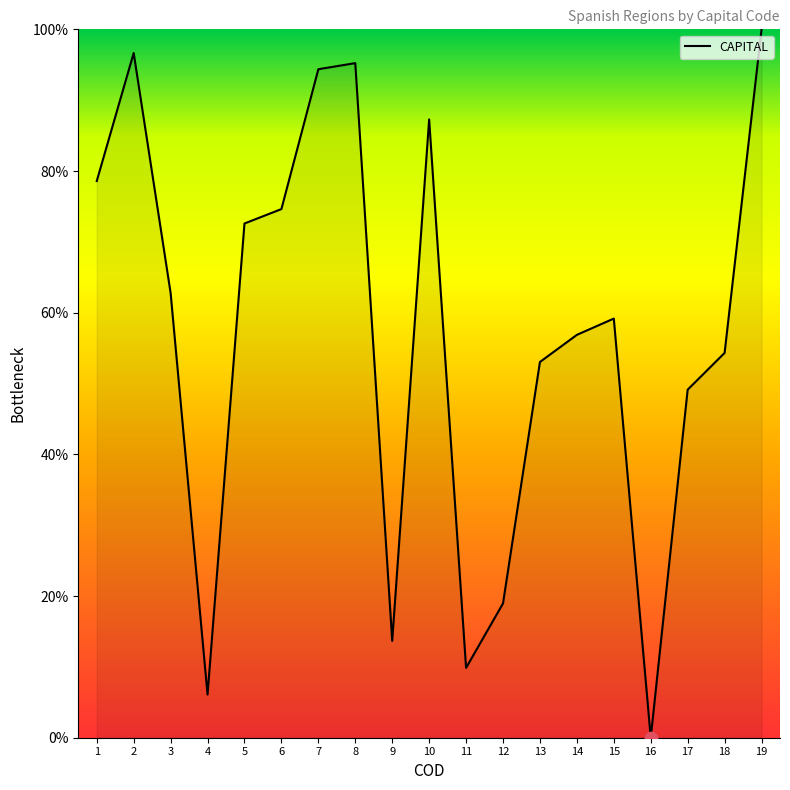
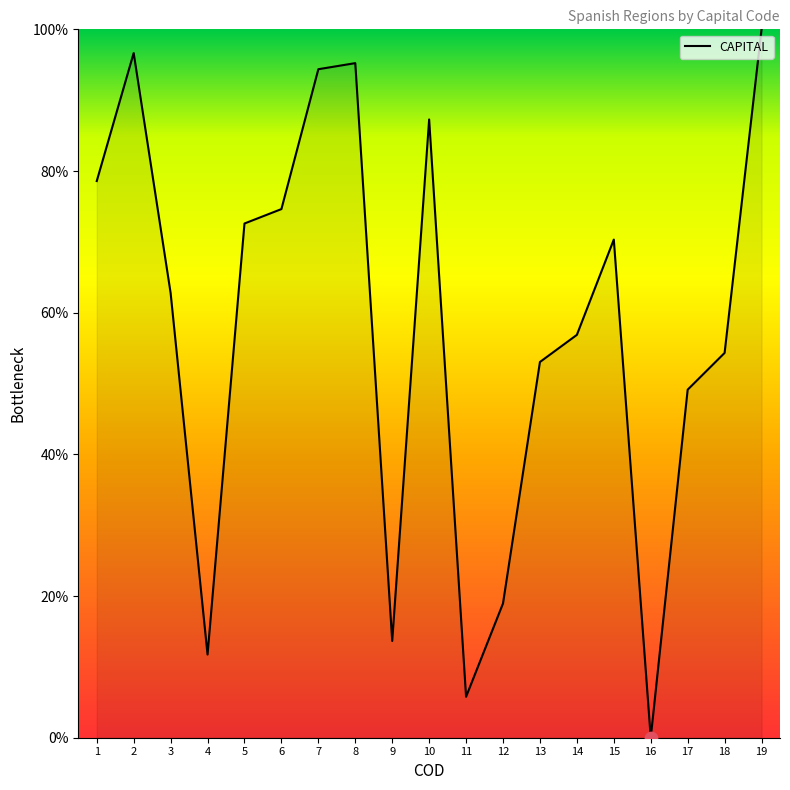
CAPITAL, 4: 6% -> 12%
CAPITAL, 11: 10% -> 6%
CAPITAL, 15: 59% -> 70%
